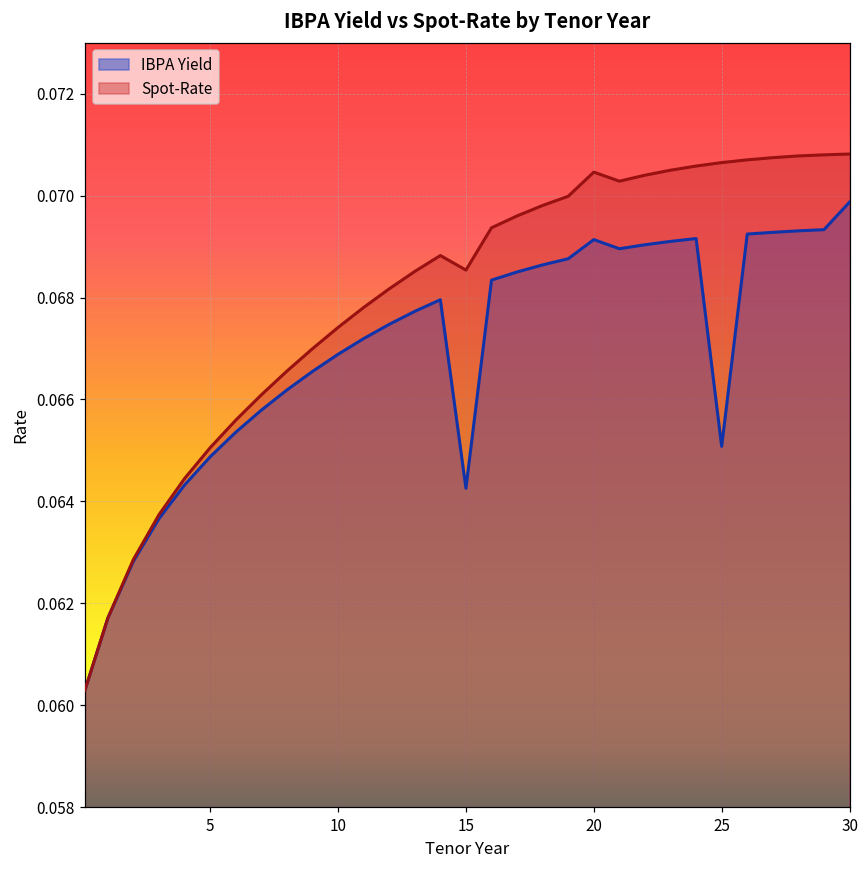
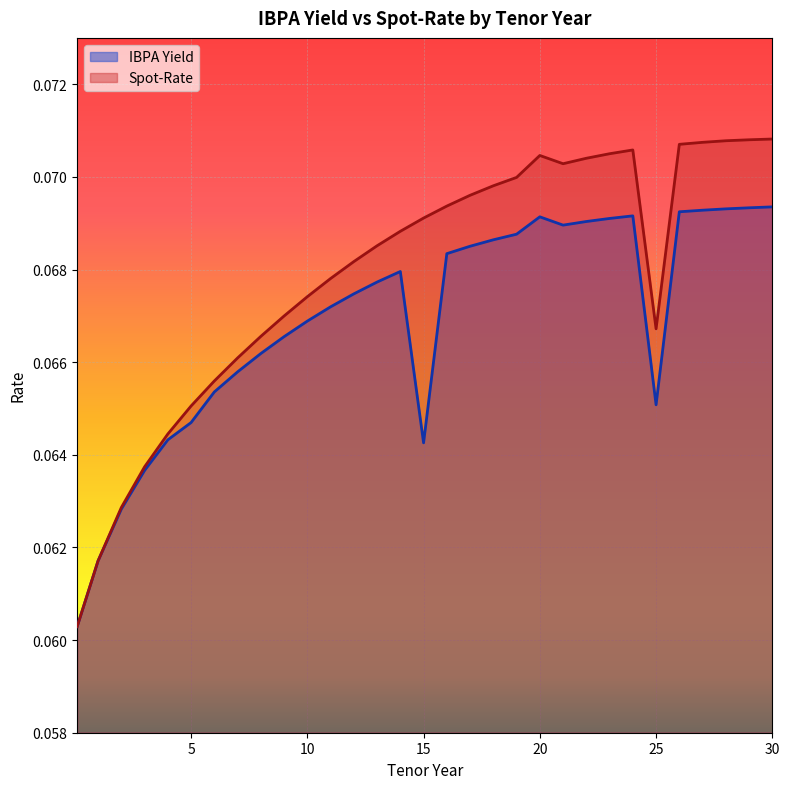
IBPA Yield, 5: 0.0649 -> 0.0647
Spot-Rate, 15: 0.0685 -> 0.0691
Spot-Rate, 25: 0.0706 -> 0.0667
IBPA Yield, 30: 0.0699 -> 0.0694
